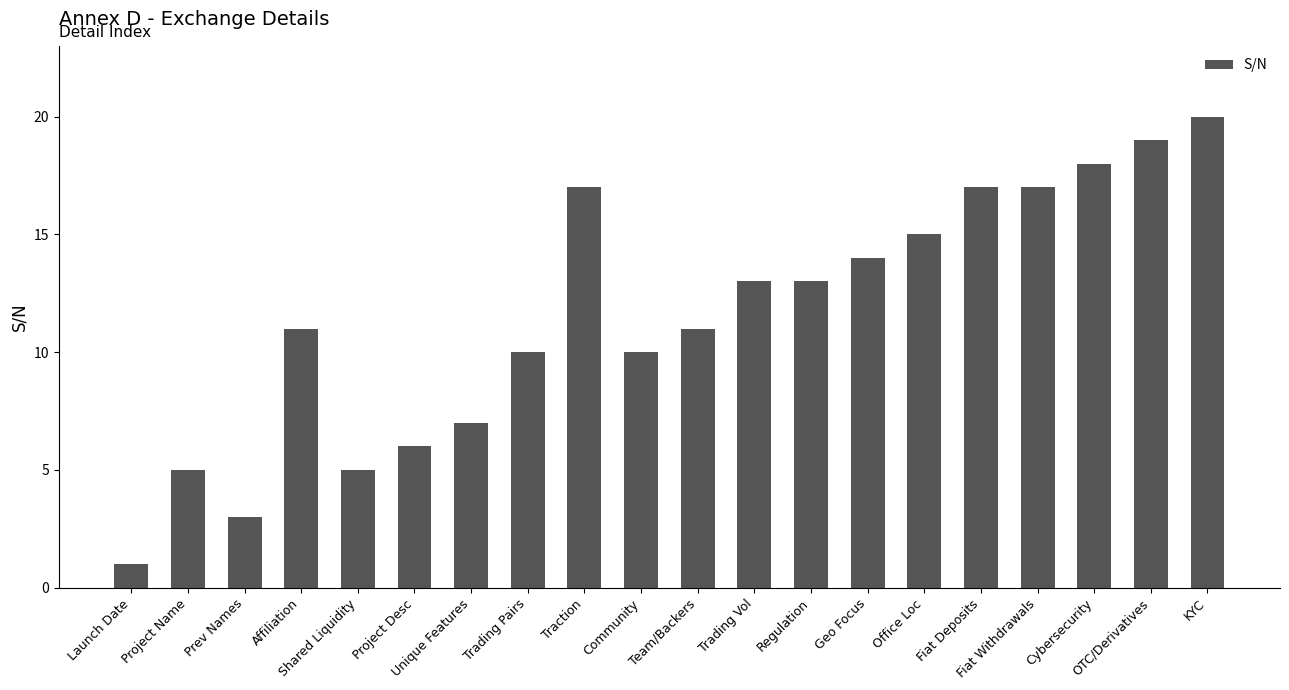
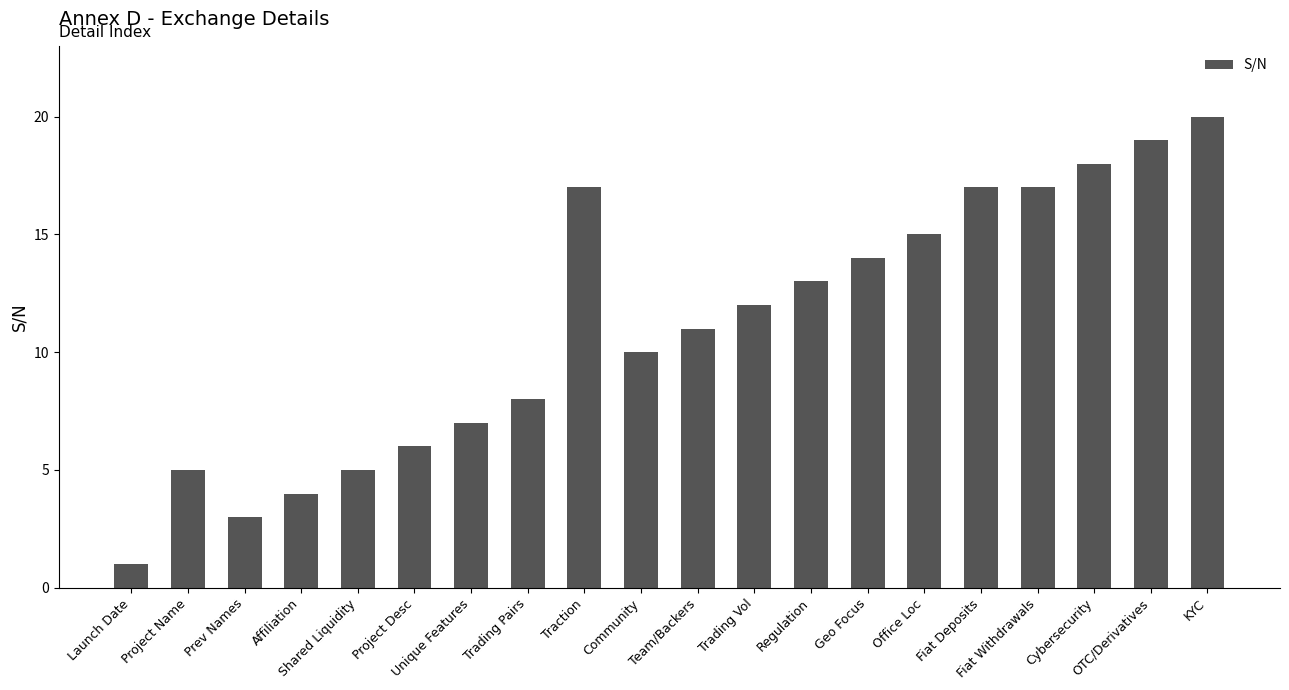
Affiliation: 11 -> 4
Trading Pairs: 10 -> 8
Trading Vol: 13 -> 12
